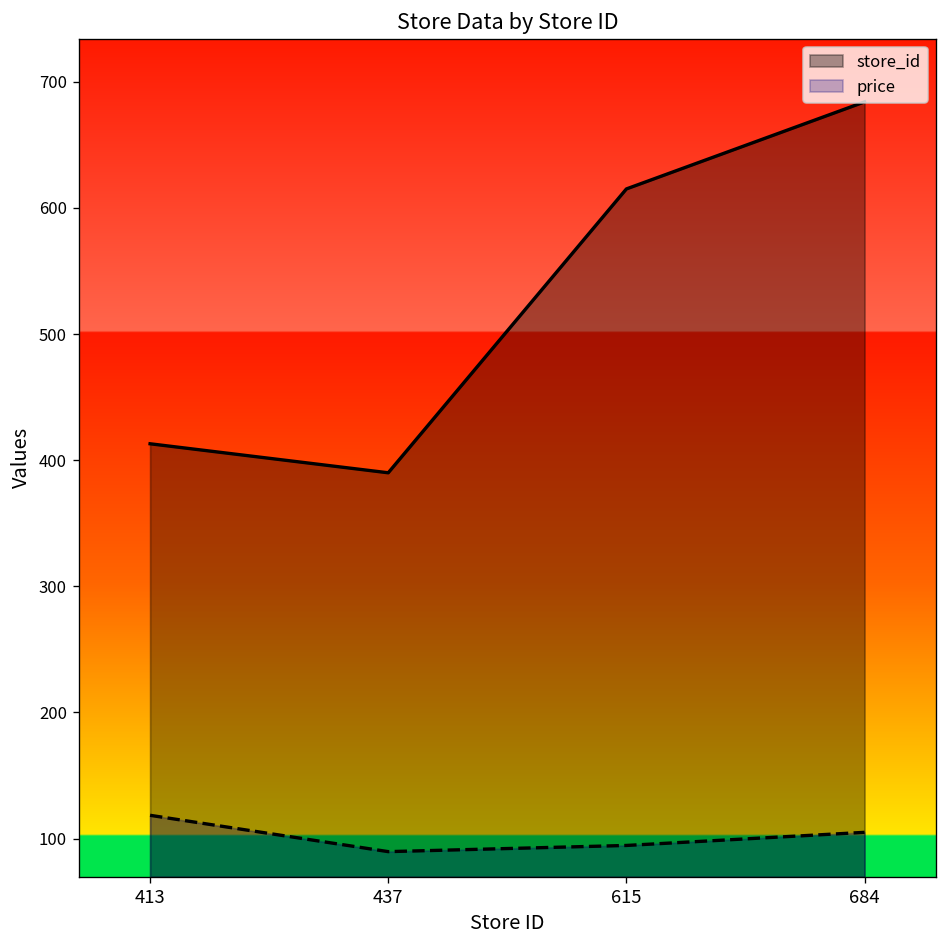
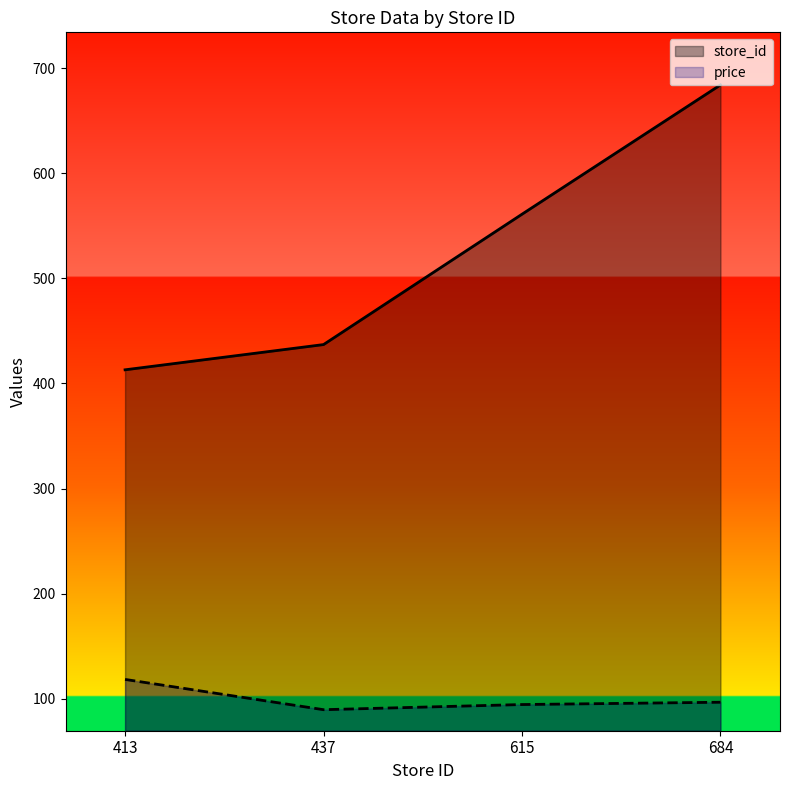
store_id, 437: 390 -> 437
store_id, 615: 615 -> 561
price, 684: 105 -> 97
